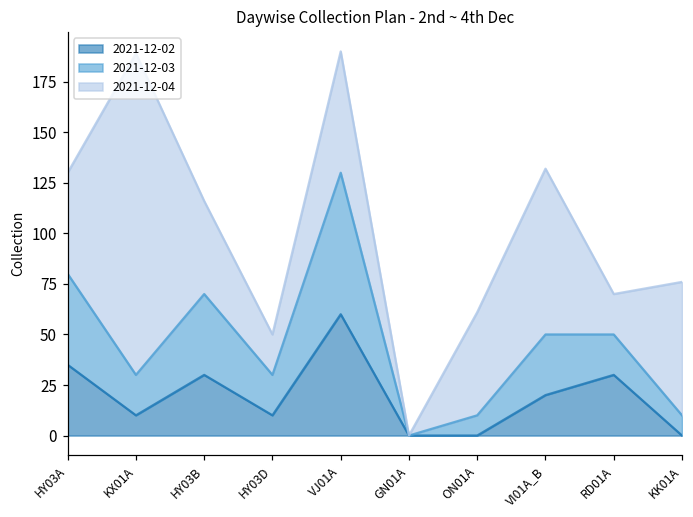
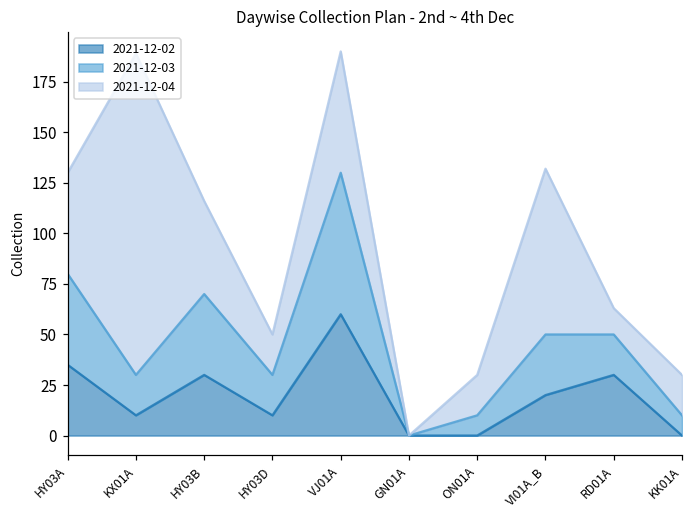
2021-12-04, ON01A: 51 -> 20
2021-12-04, RD01A: 20 -> 13
2021-12-04, KK01A: 66 -> 20
